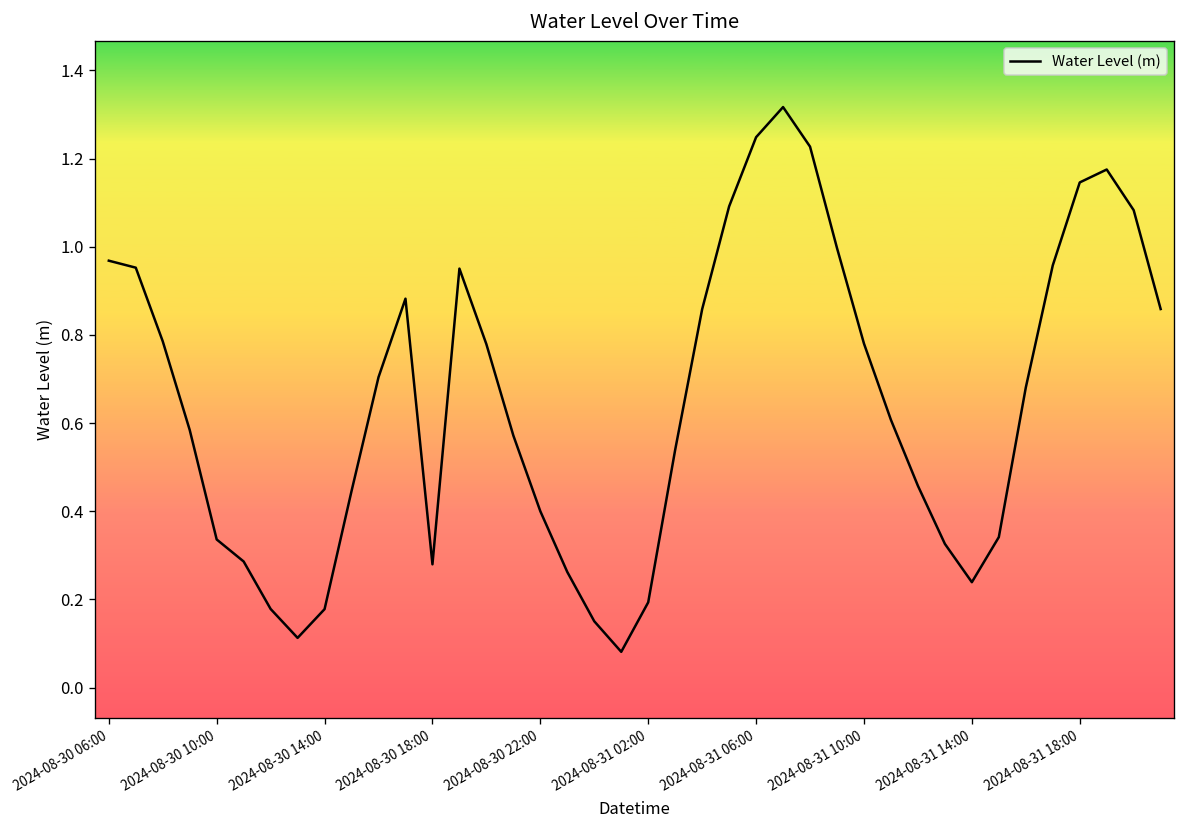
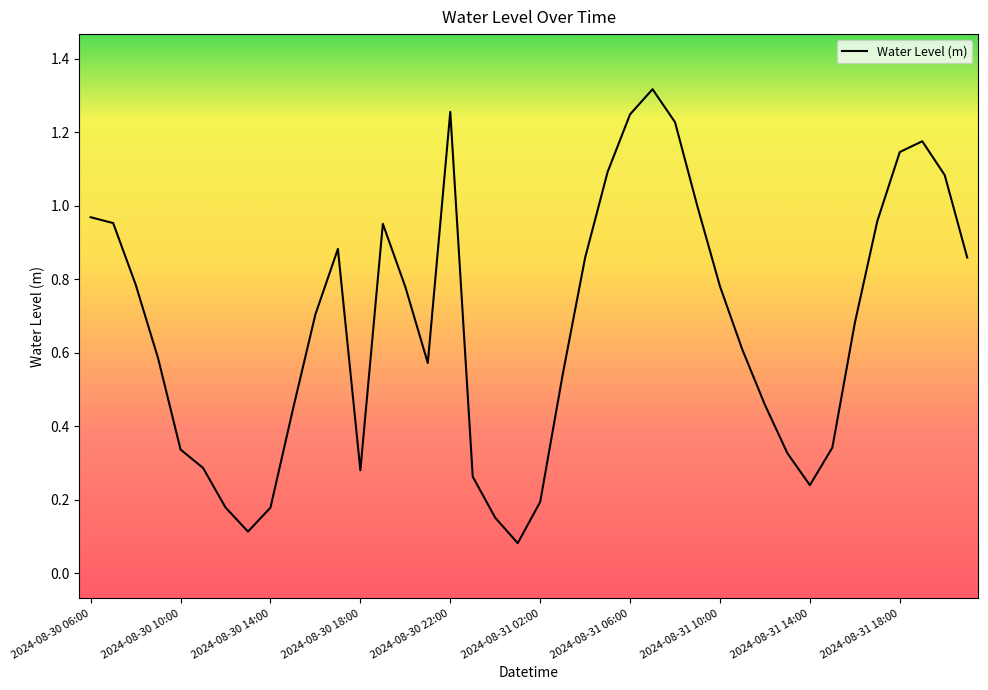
2024-08-30 22:00: 0.40 -> 1.26
